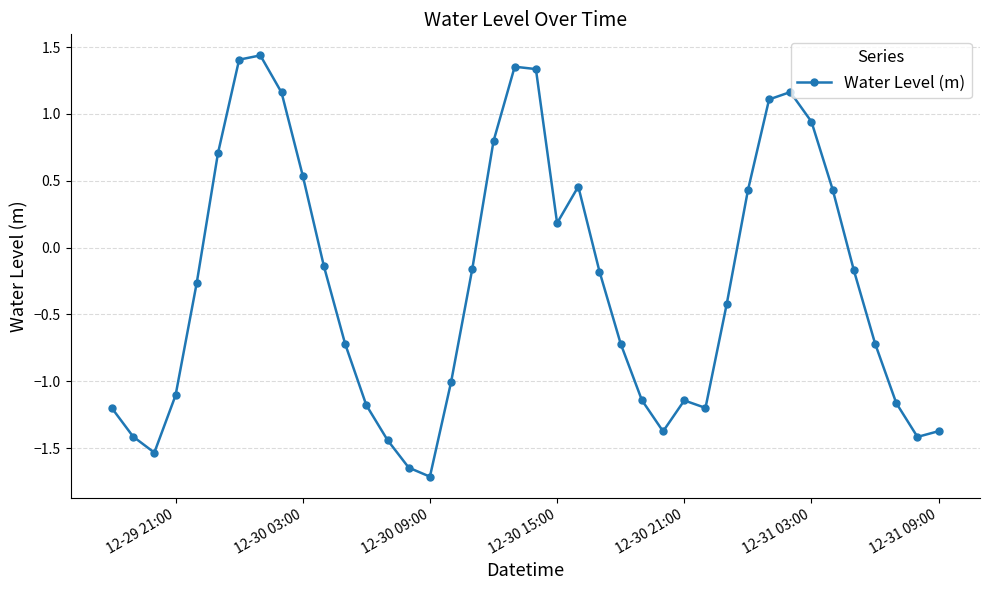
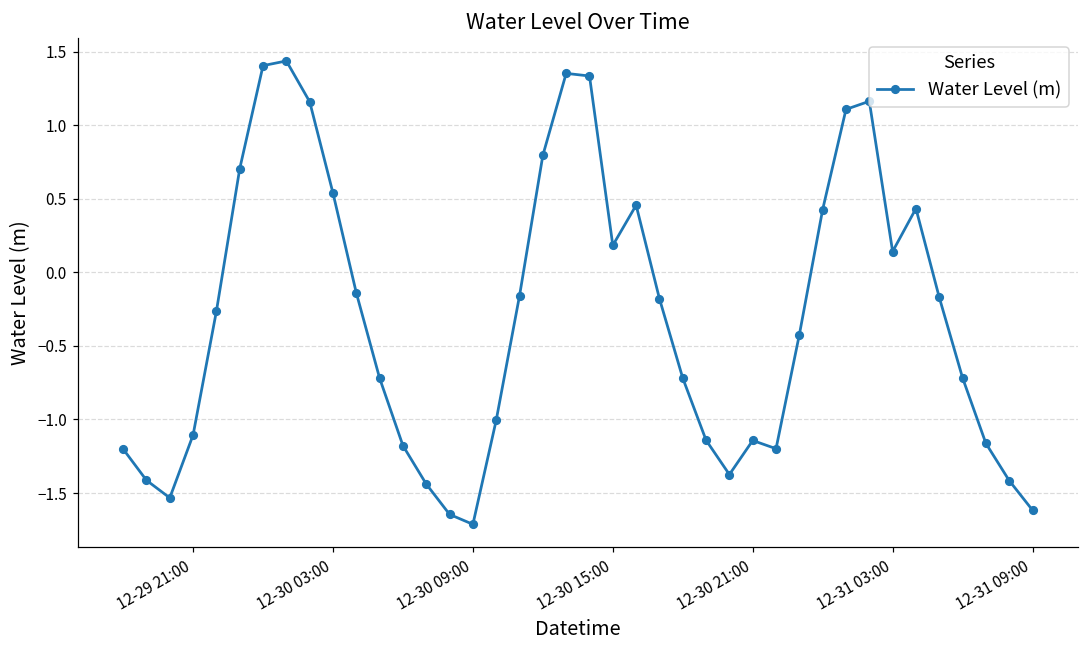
12-31 03:00: 0.94 -> 0.14
12-31 09:00: -1.37 -> -1.62
